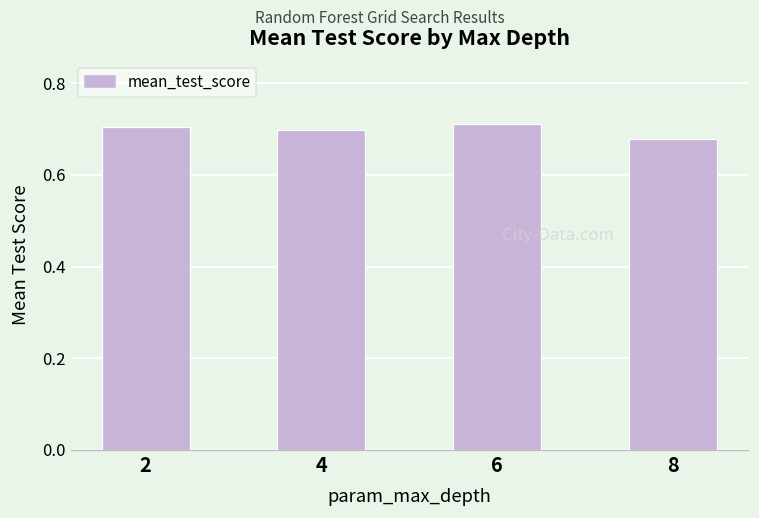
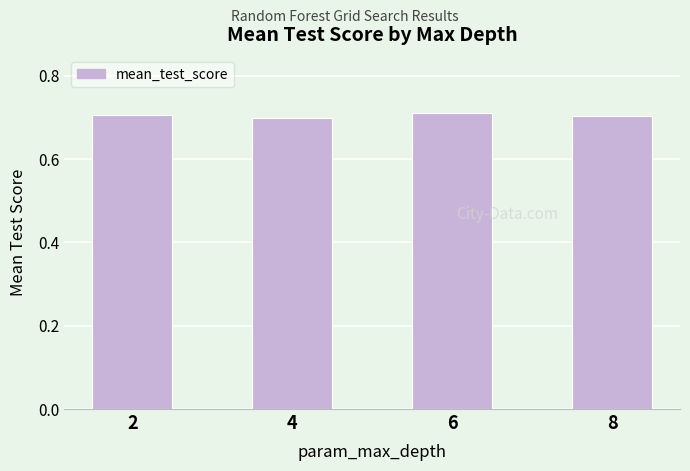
8: 0.68 -> 0.70
